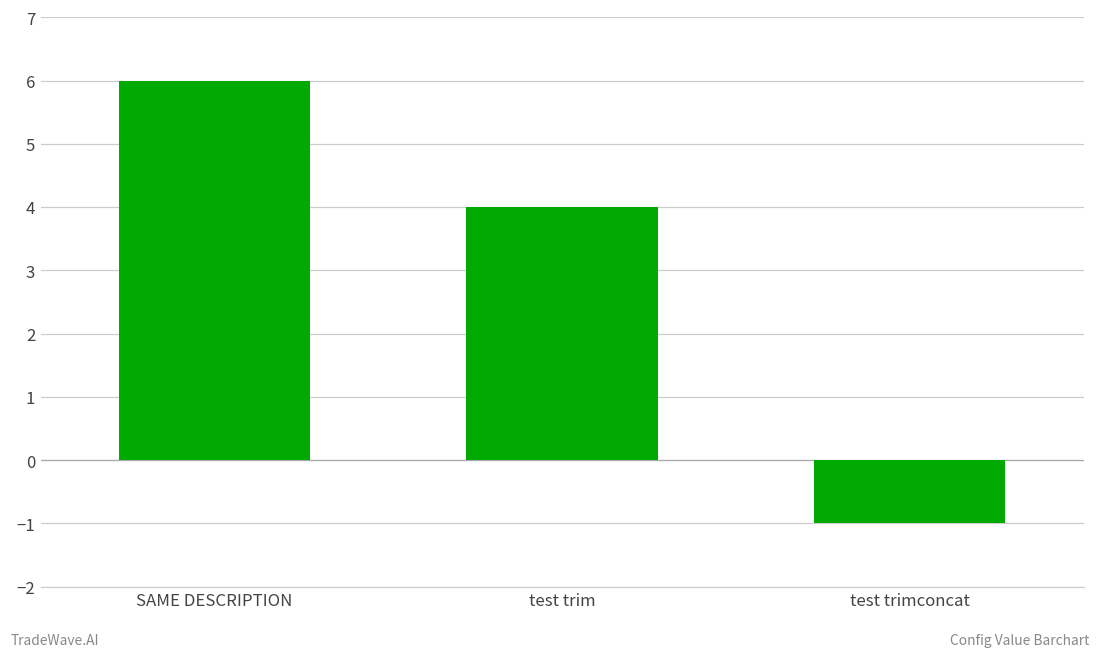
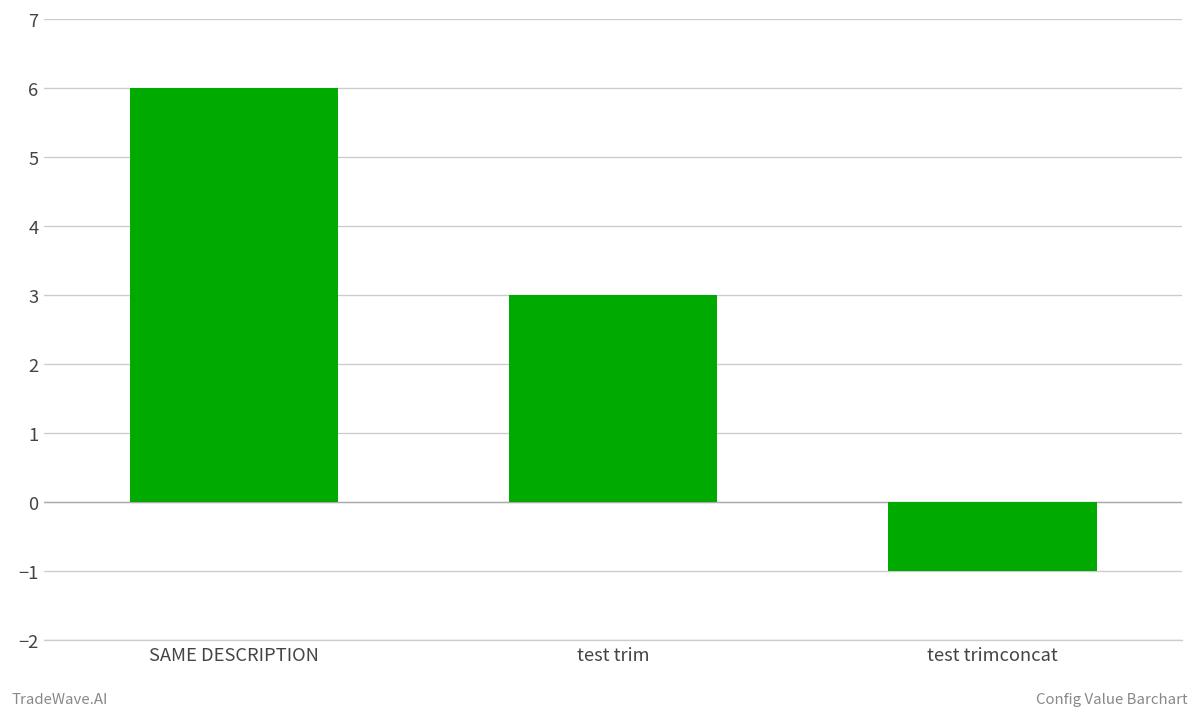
test trim: 4 -> 3
